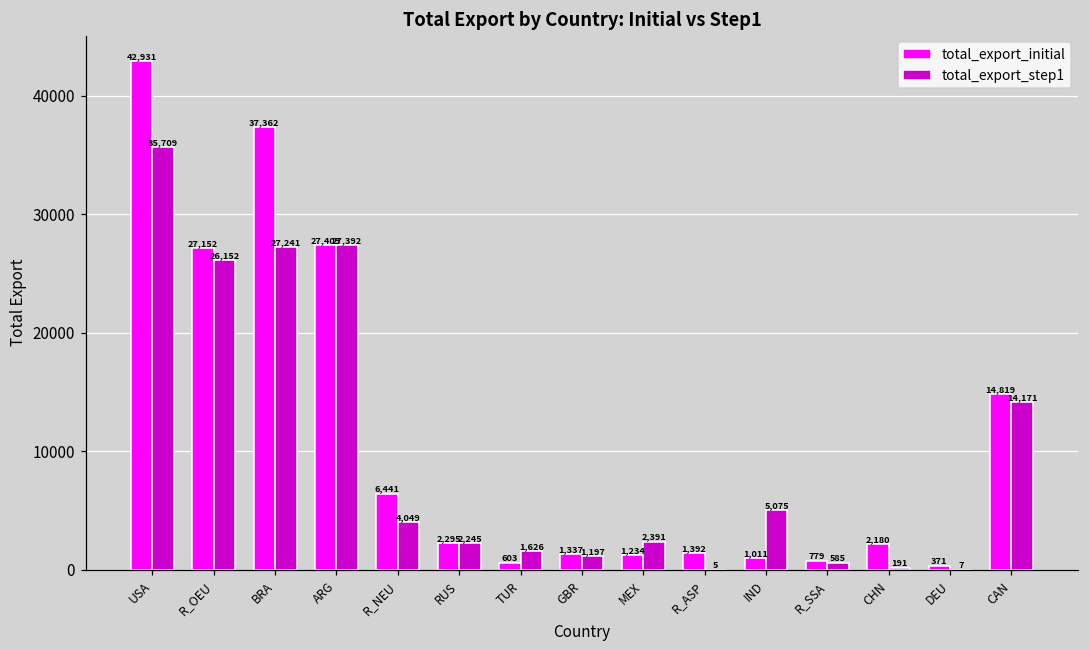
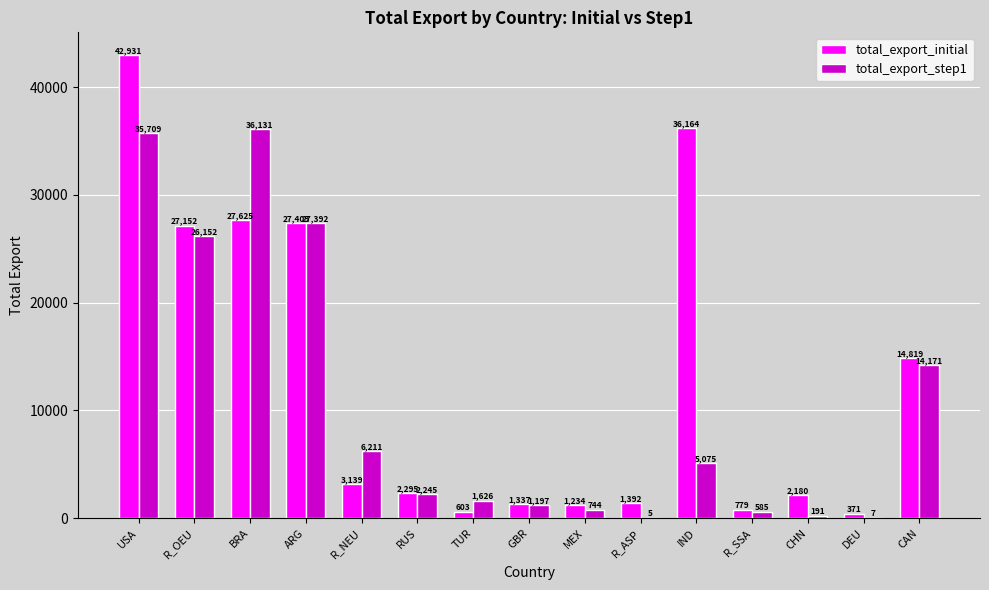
total_export_initial, BRA: 37,362 -> 27,625
total_export_step1, BRA: 27,241 -> 36,131
total_export_initial, R_NEU: 6,441 -> 3,139
total_export_step1, R_NEU: 4,049 -> 6,211
total_export_step1, MEX: 2,391 -> 744
total_export_initial, IND: 1,011 -> 36,164
